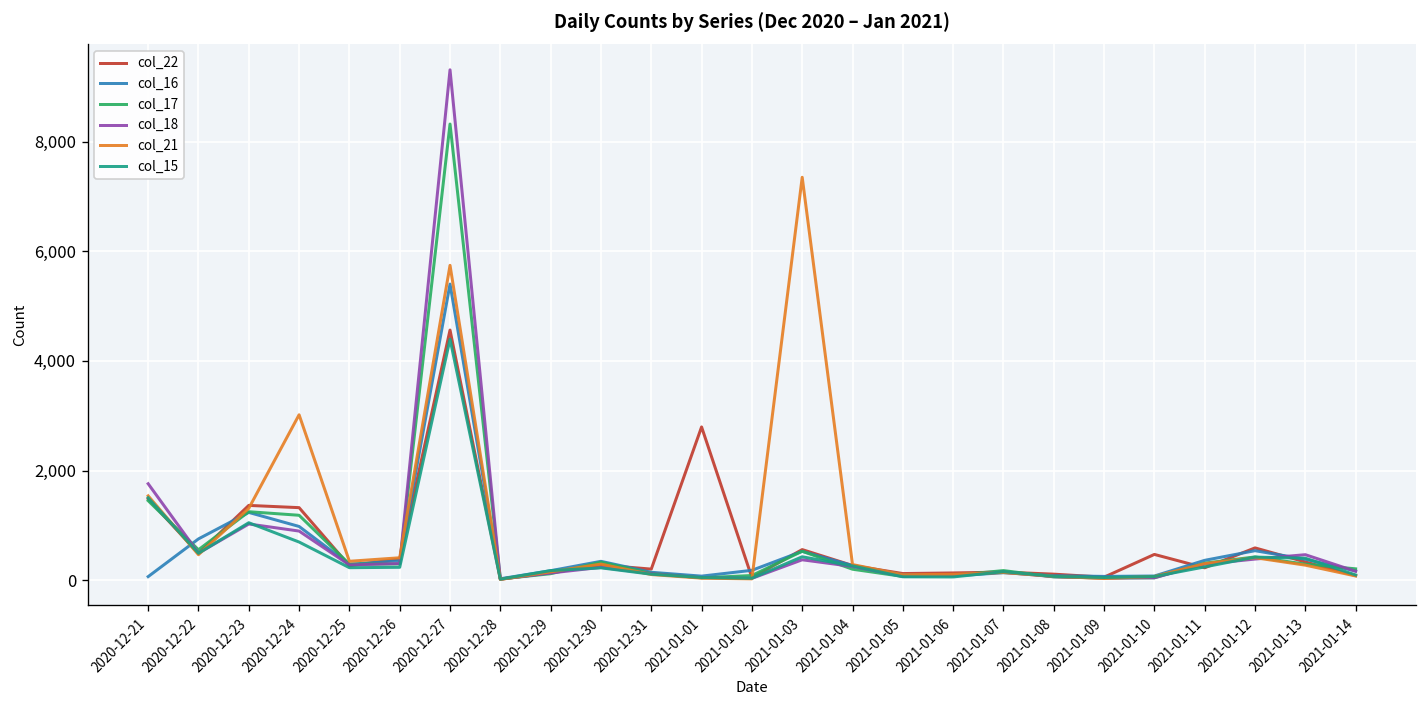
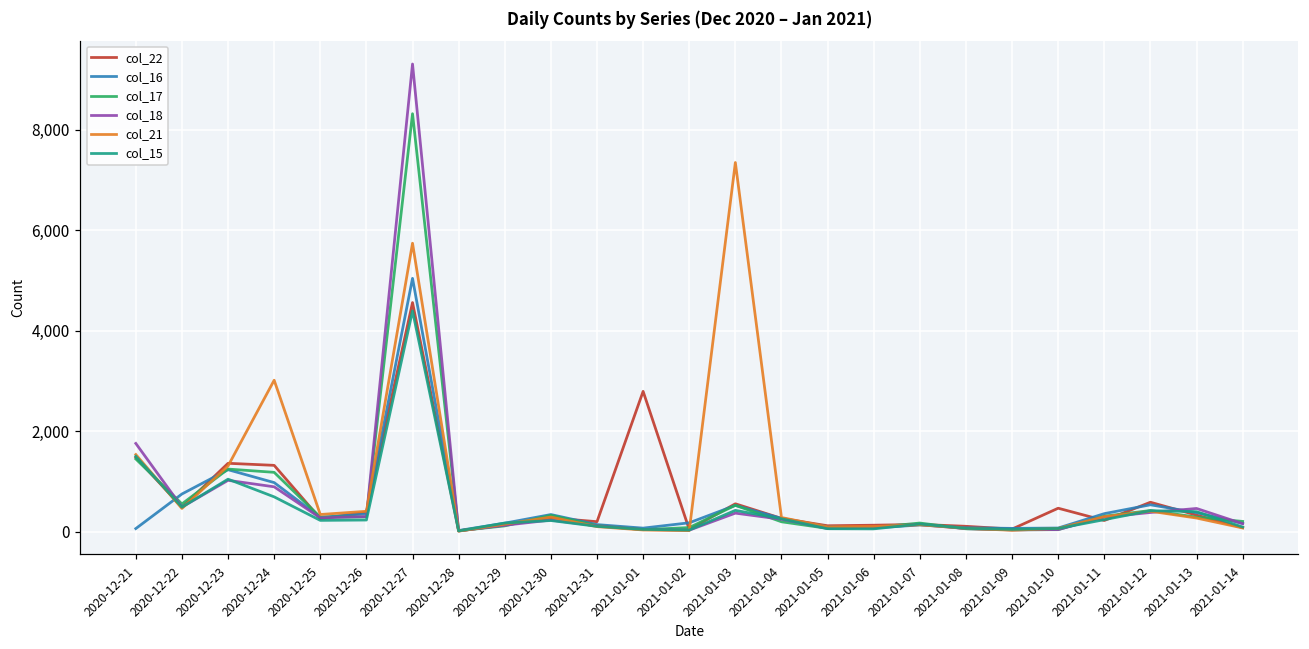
col_16, 2020-12-27: 5,400 -> 5,000
